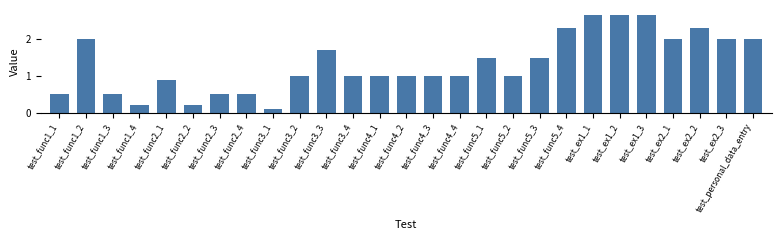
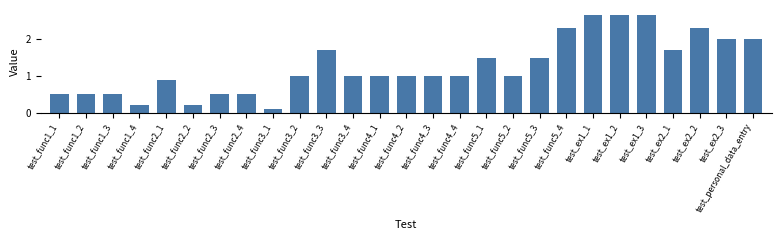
test_func1_2: 2.0 -> 0.5
test_ex2_1: 2.0 -> 1.7
